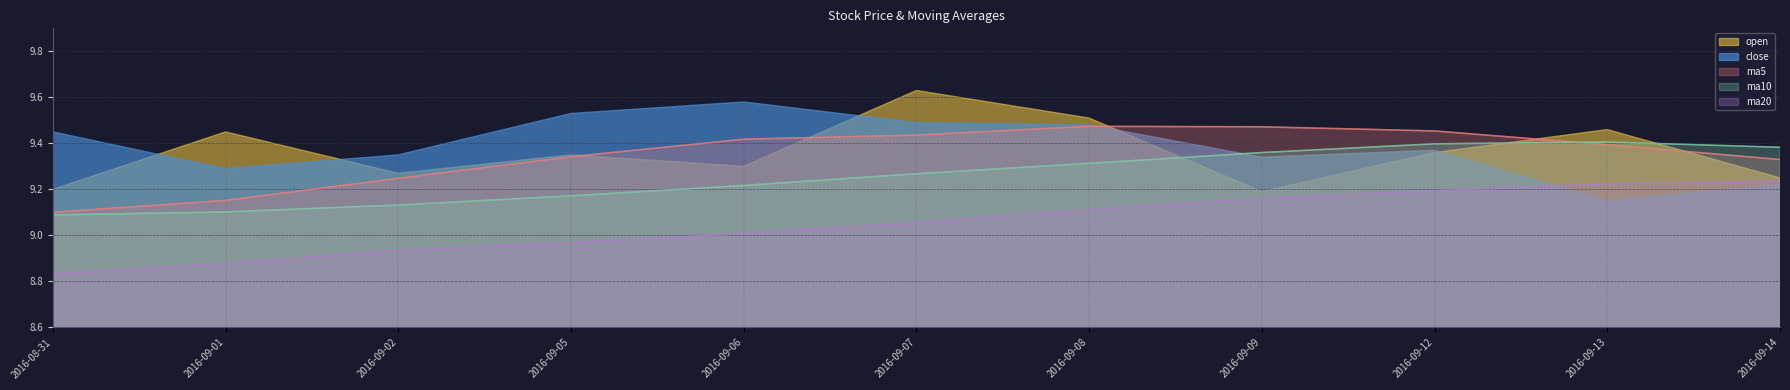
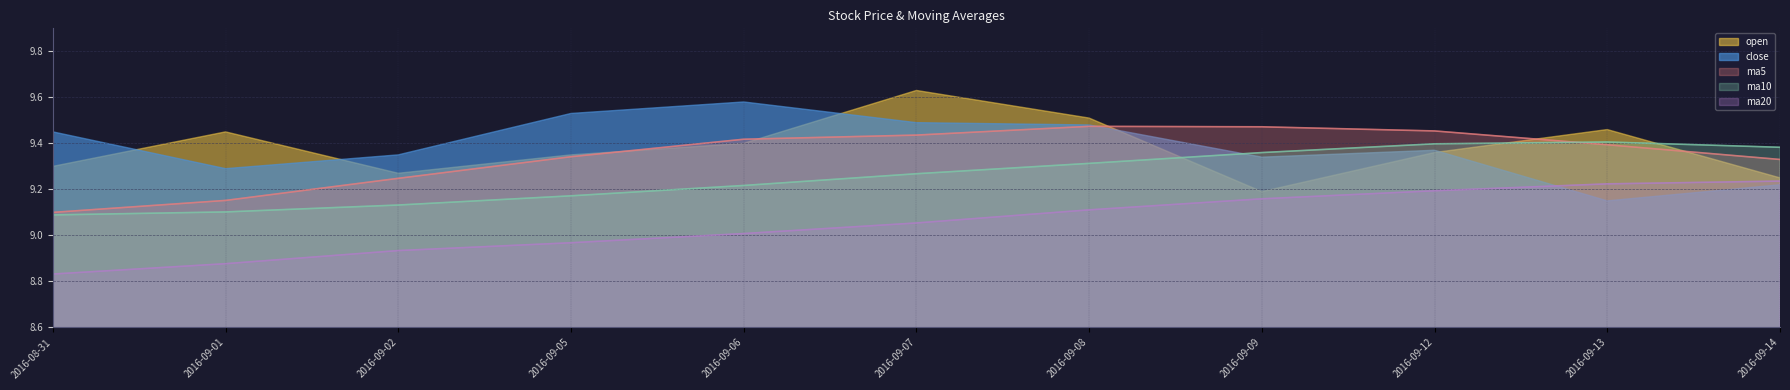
open, 2016-08-31: 9.2 -> 9.3
open, 2016-09-06: 9.3 -> 9.4
